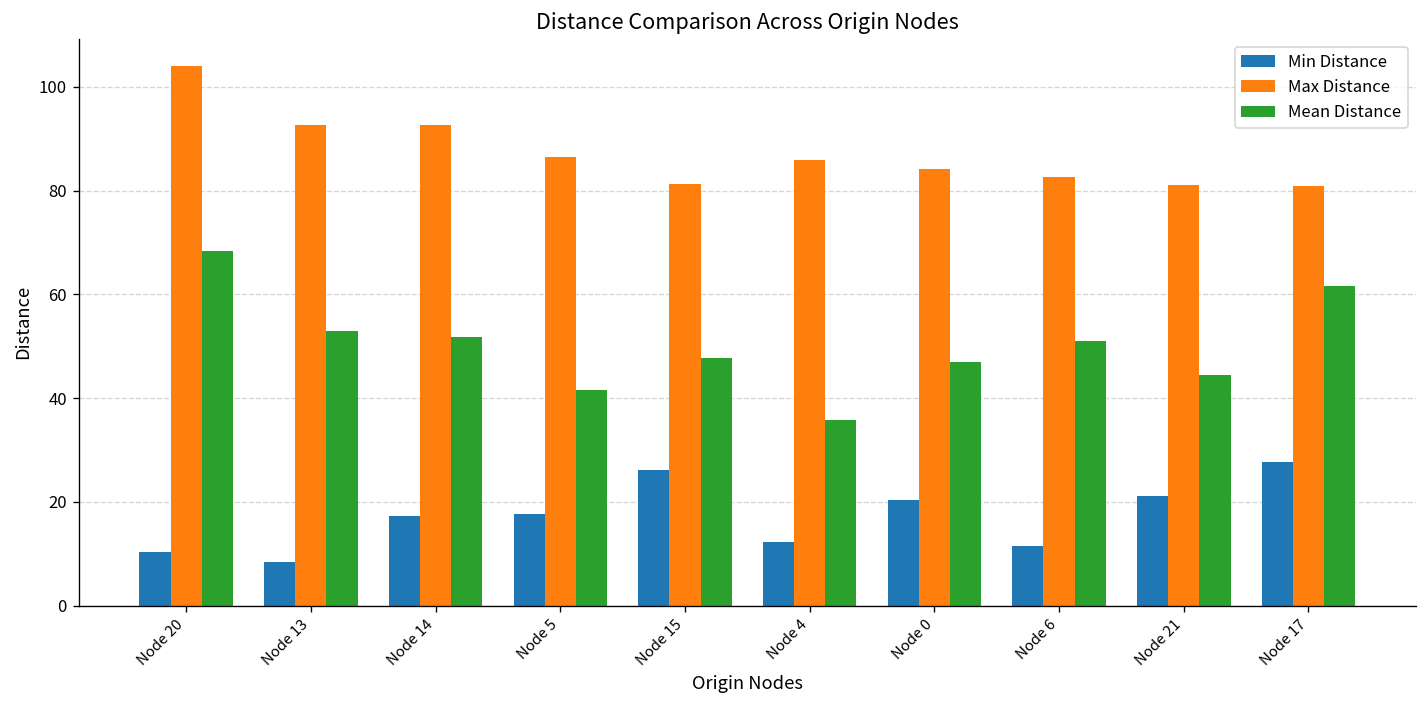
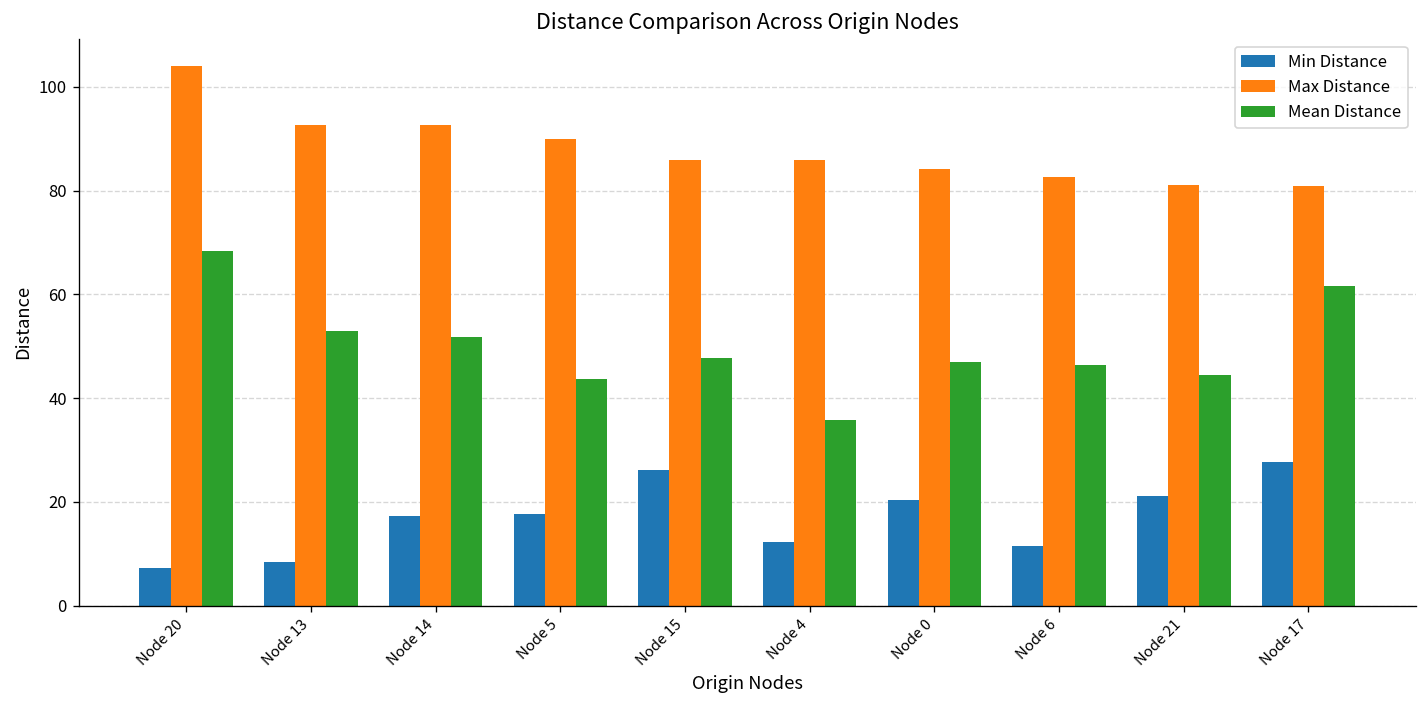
Min Distance, Node 20: 10 -> 7
Max Distance, Node 5: 86 -> 90
Mean Distance, Node 5: 42 -> 44
Max Distance, Node 15: 81 -> 86
Mean Distance, Node 6: 51 -> 46
